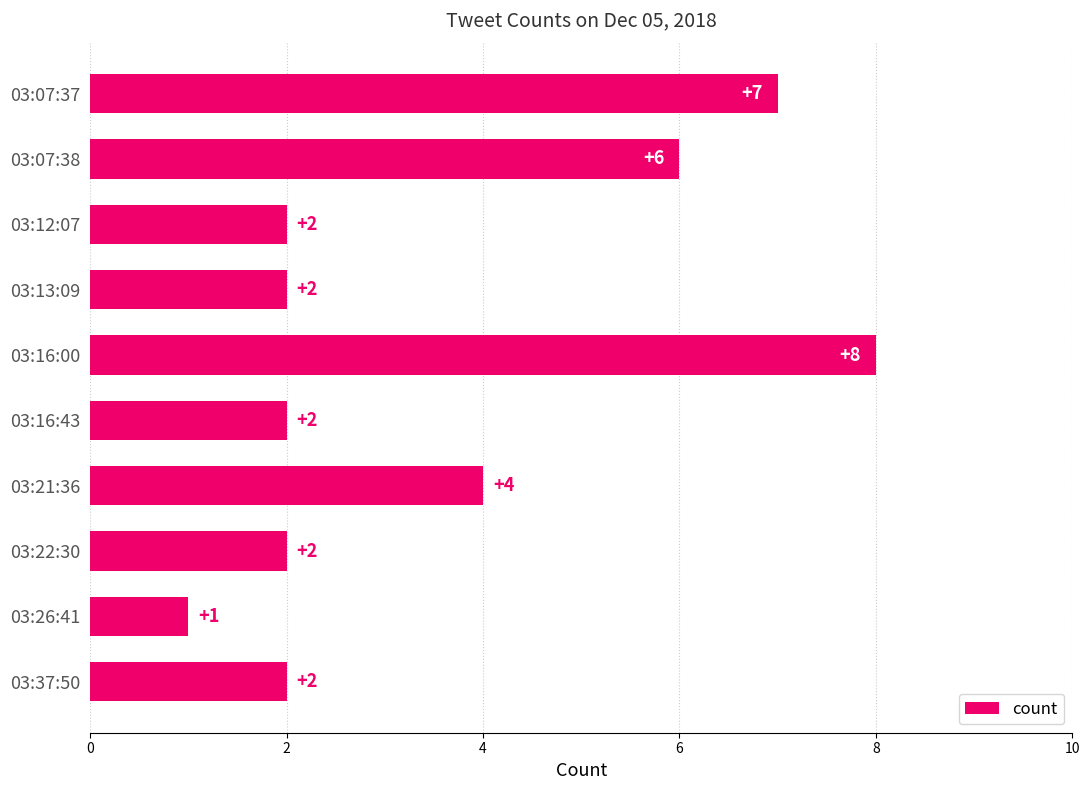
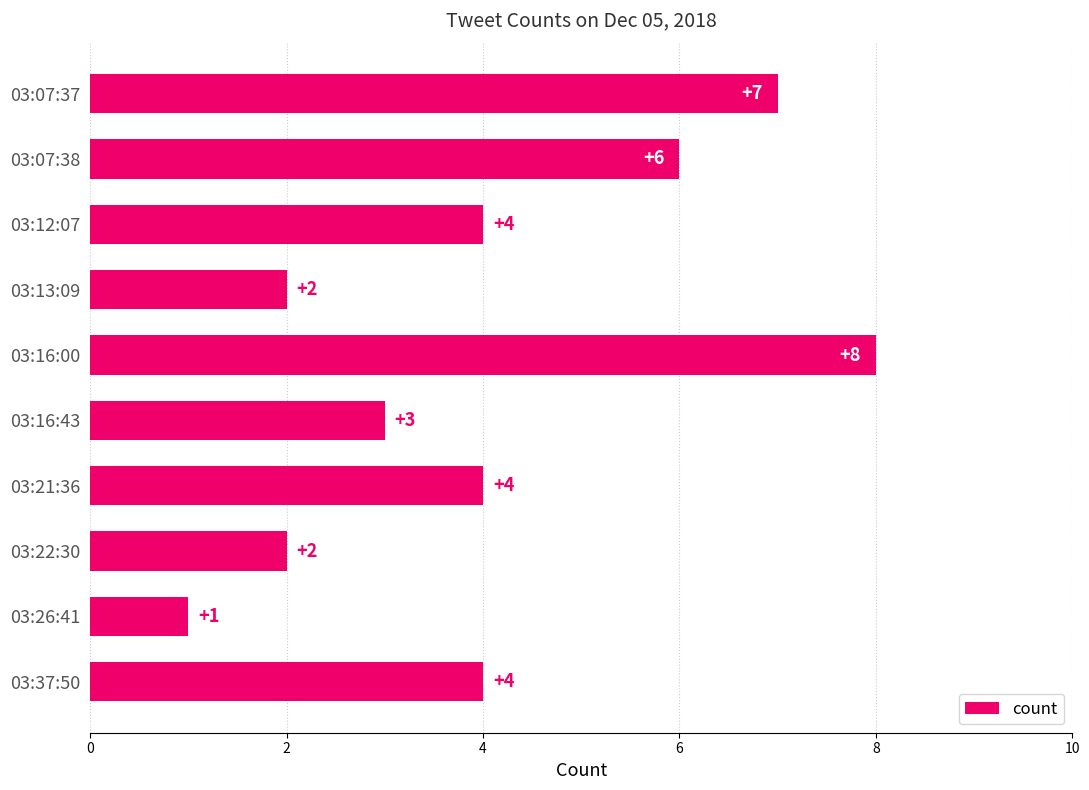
03:12:07: +2 -> +4
03:16:43: +2 -> +3
03:37:50: +2 -> +4
